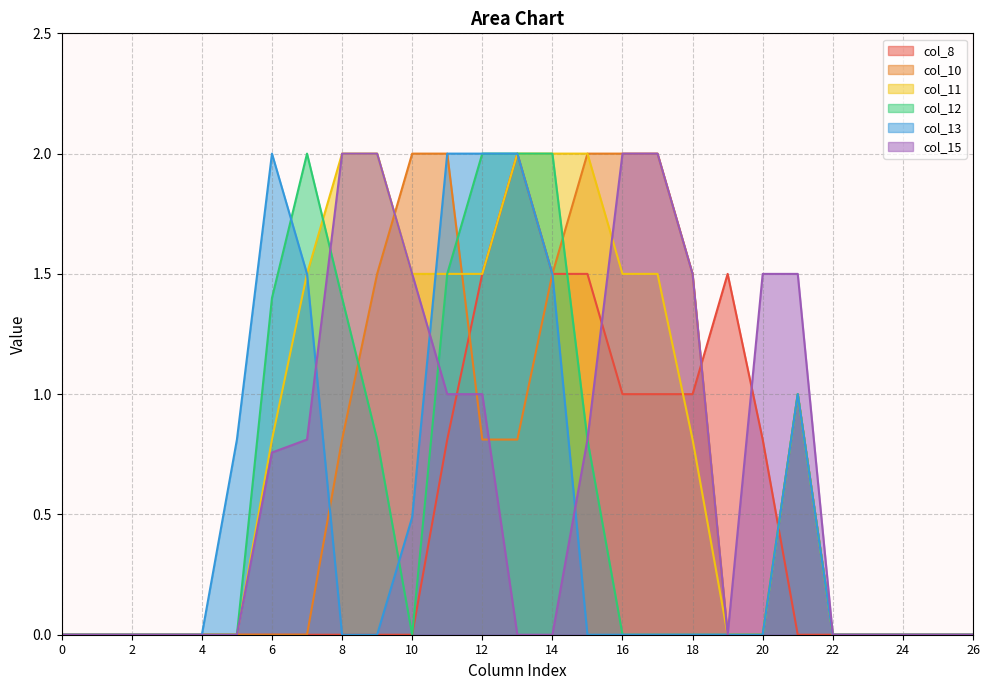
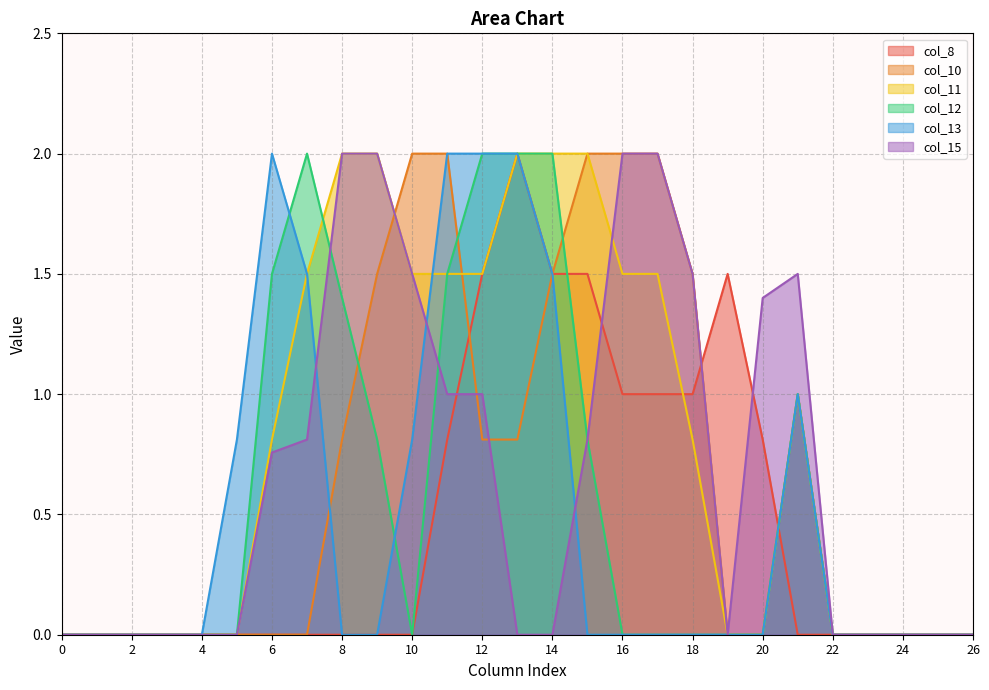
col_12, 6: 1.4 -> 1.5
col_13, 10: 0.49 -> 0.81
col_15, 20: 1.5 -> 1.4
